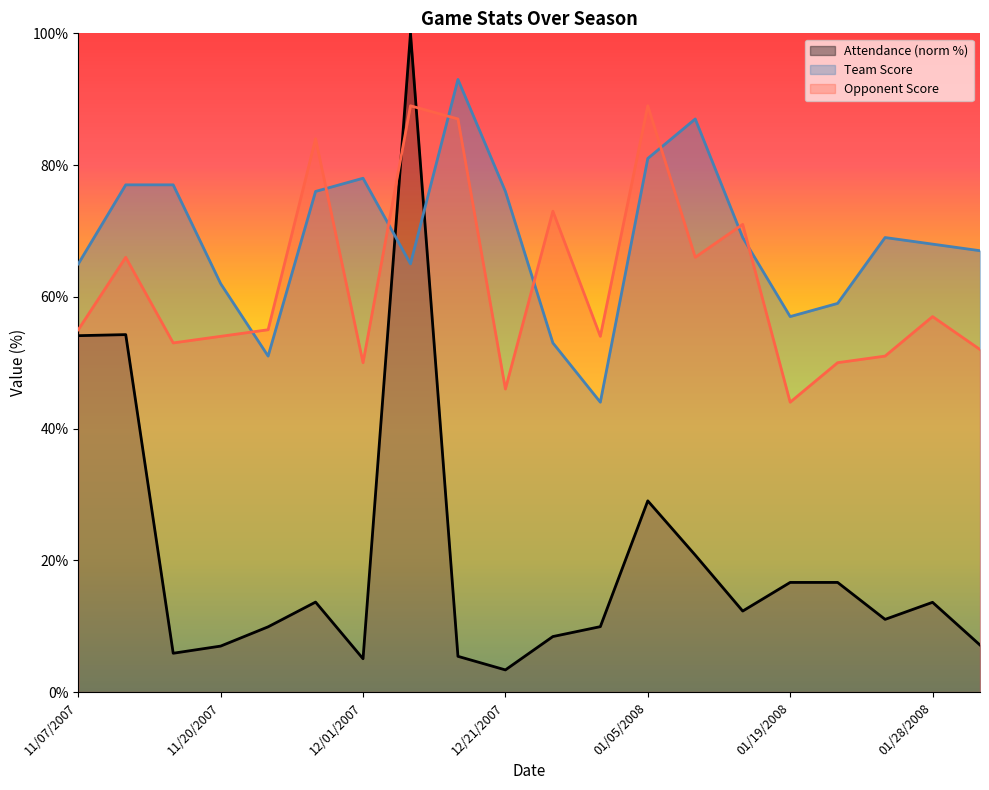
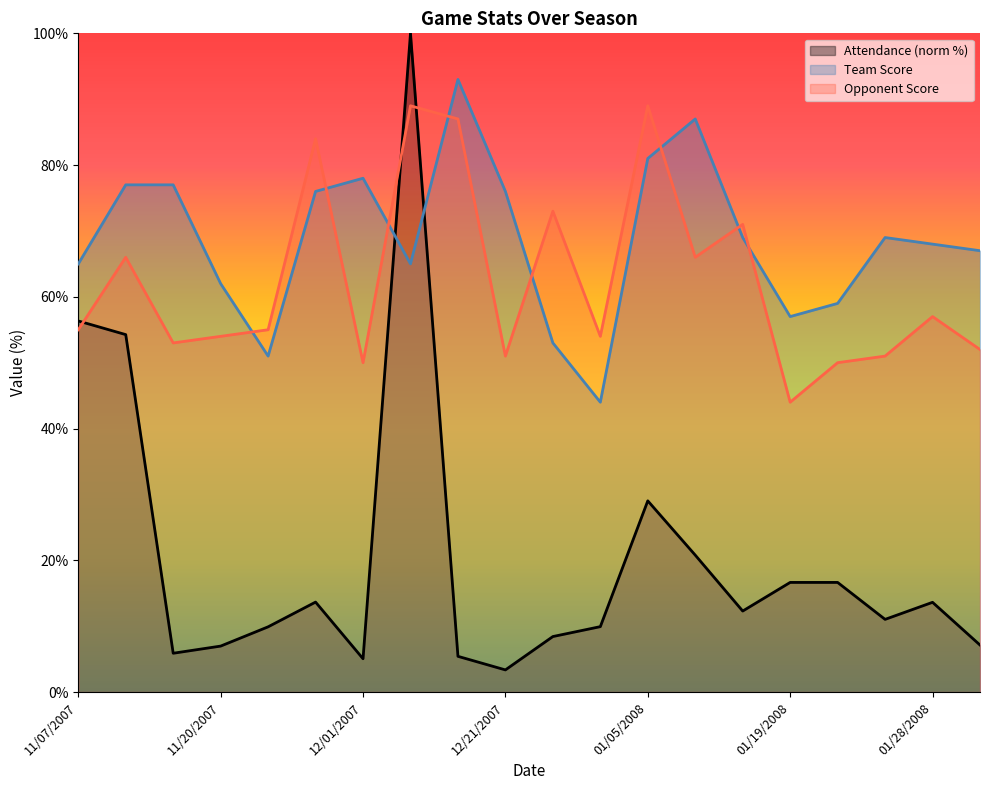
Attendance (norm %), 11/07/2007: 54% -> 56%
Opponent Score, 12/21/2007: 46% -> 51%
